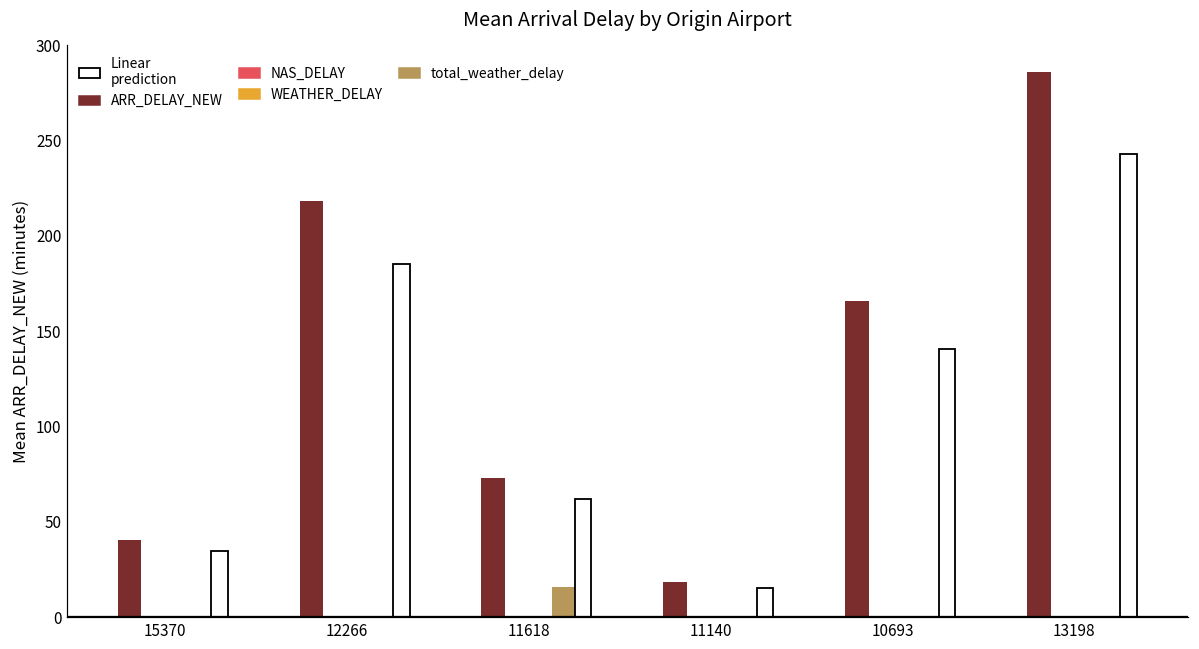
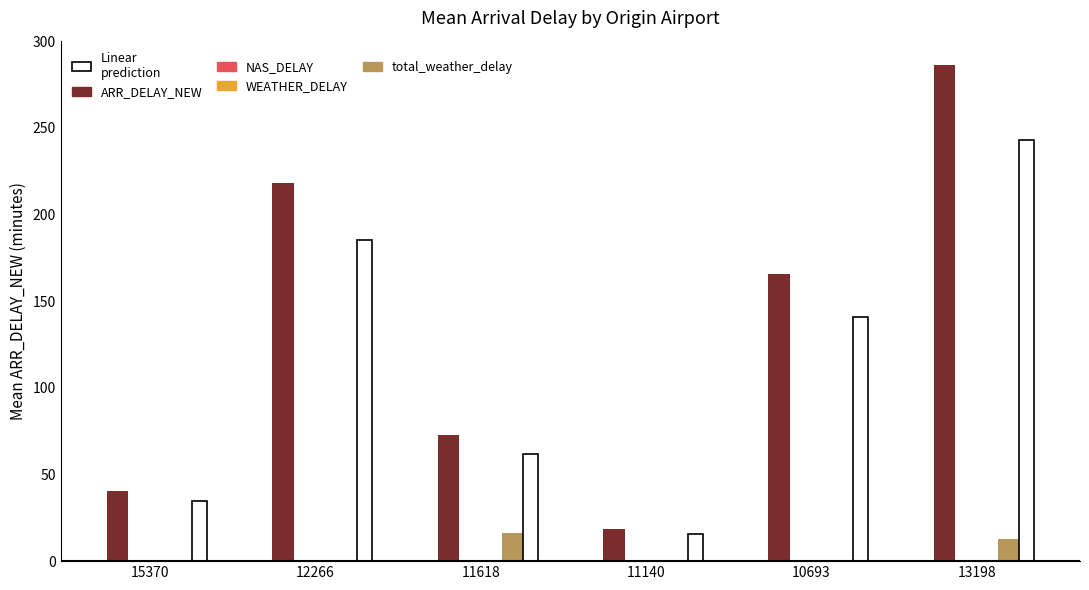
total_weather_delay, 13198: 0 -> 13
